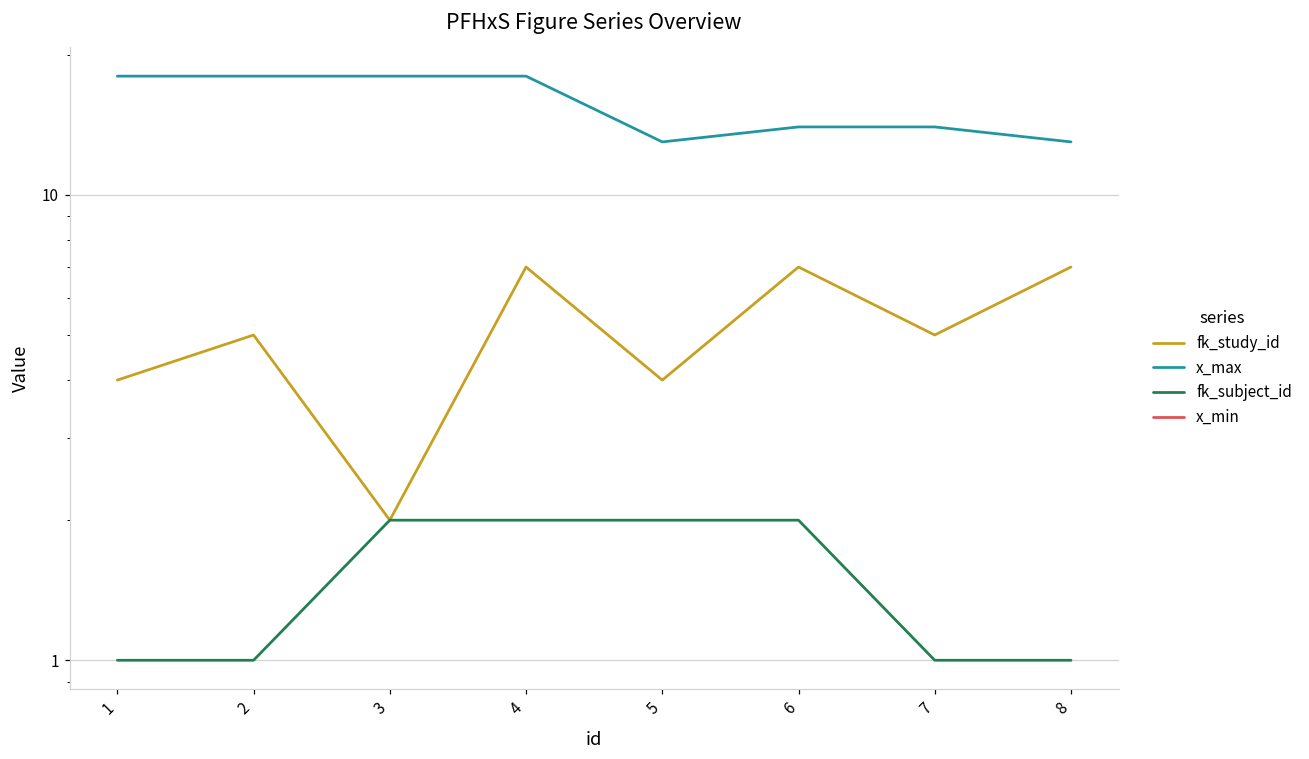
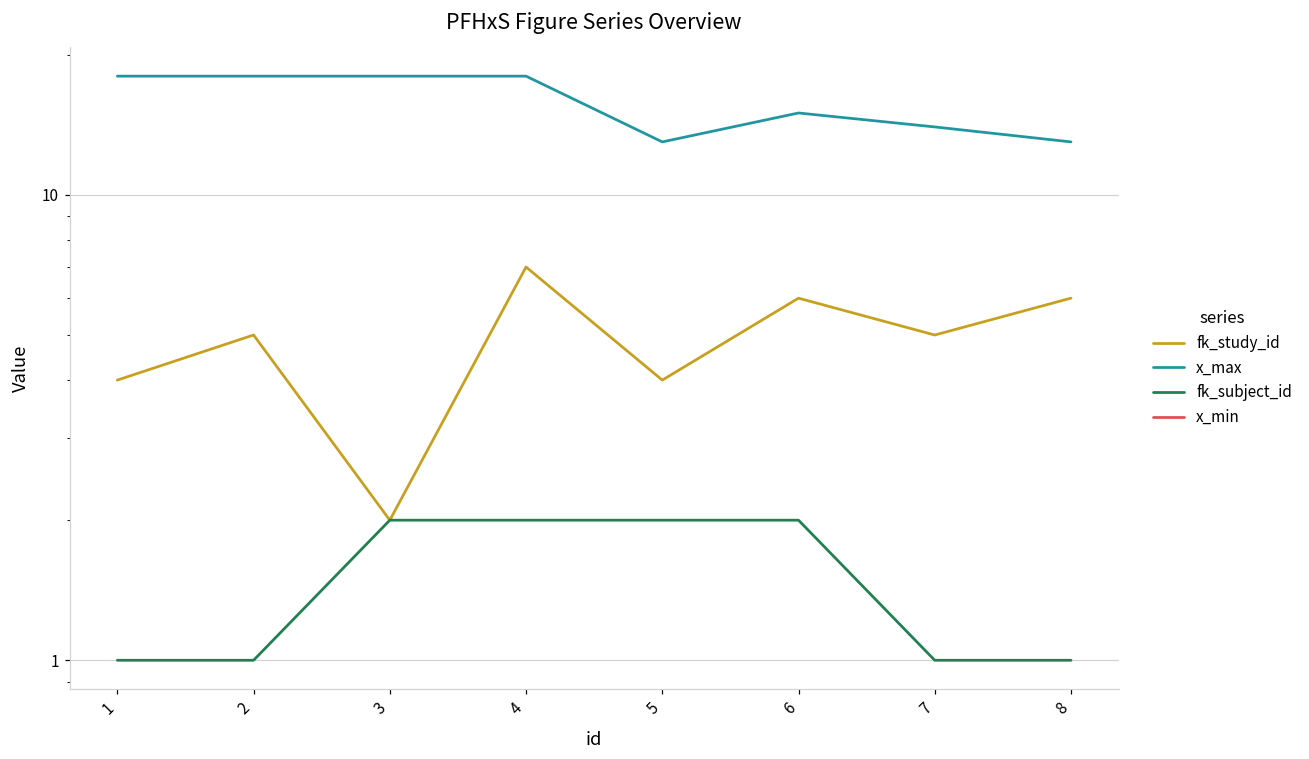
fk_study_id, 6: 7 -> 6
x_max, 6: 14 -> 15
fk_study_id, 8: 7 -> 6
